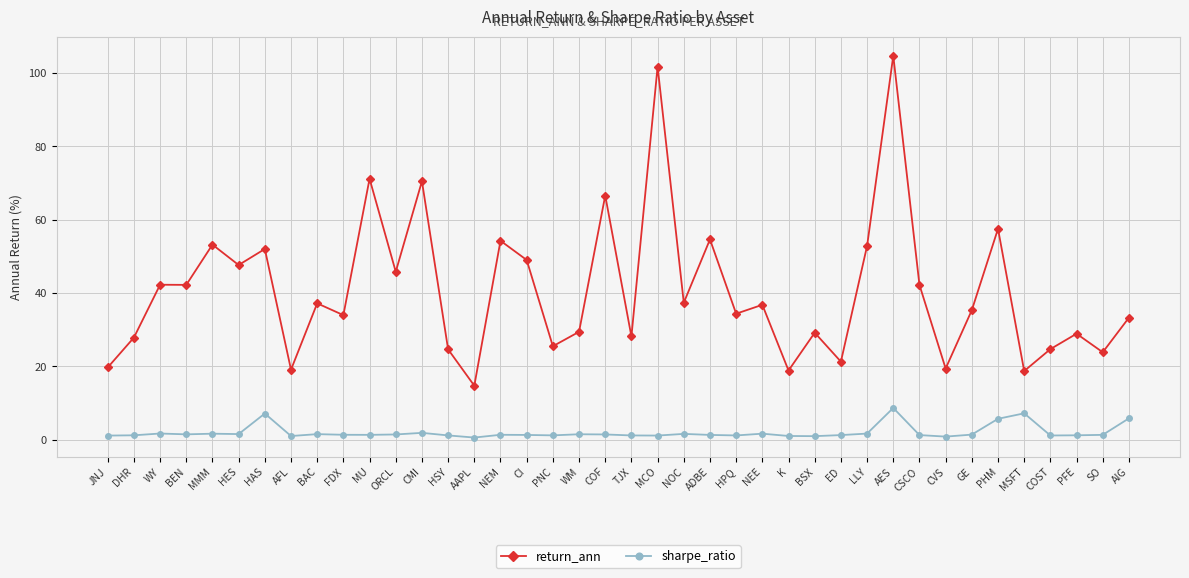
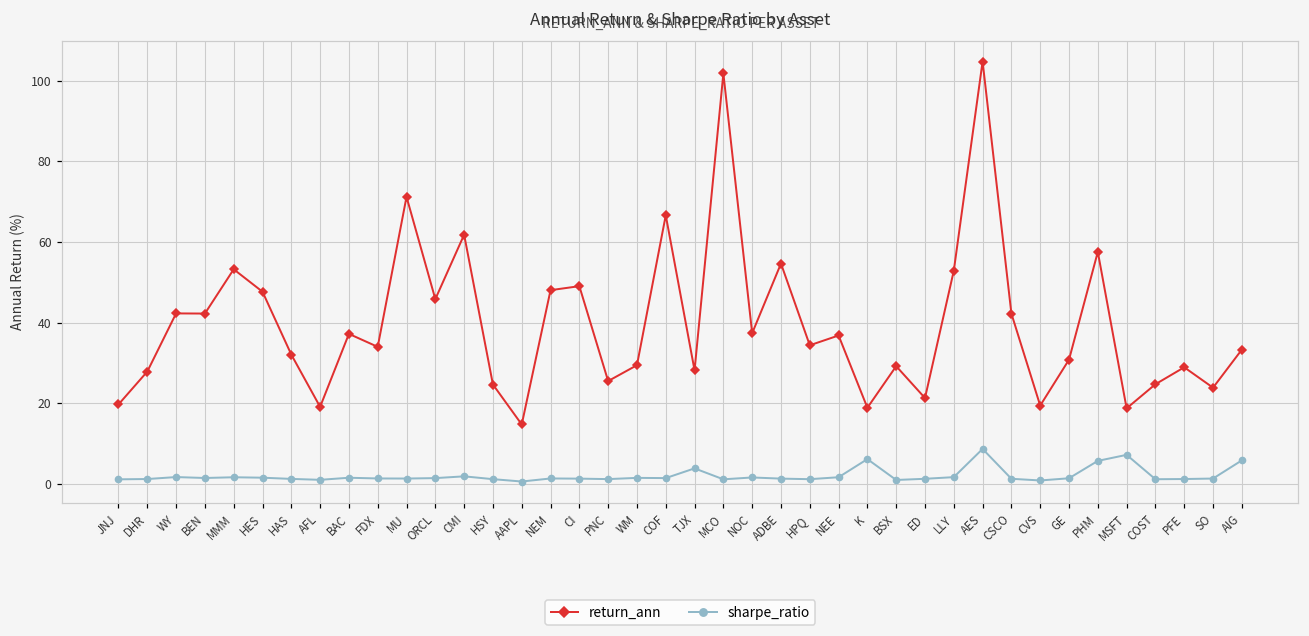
return_ann, HAS: 52 -> 32
sharpe_ratio, HAS: 7 -> 1
return_ann, CMI: 70 -> 62
return_ann, NEM: 54 -> 48
sharpe_ratio, TJX: 1 -> 4
sharpe_ratio, K: 1 -> 6
return_ann, GE: 35 -> 31
